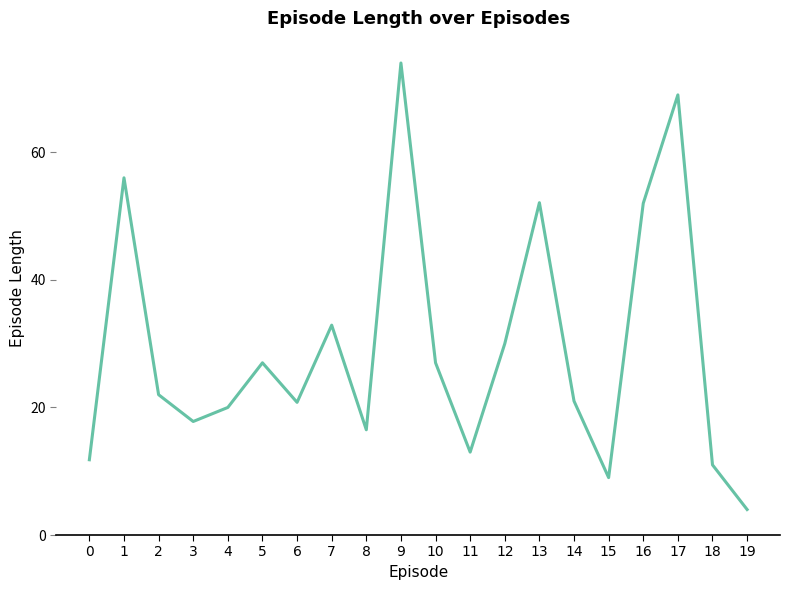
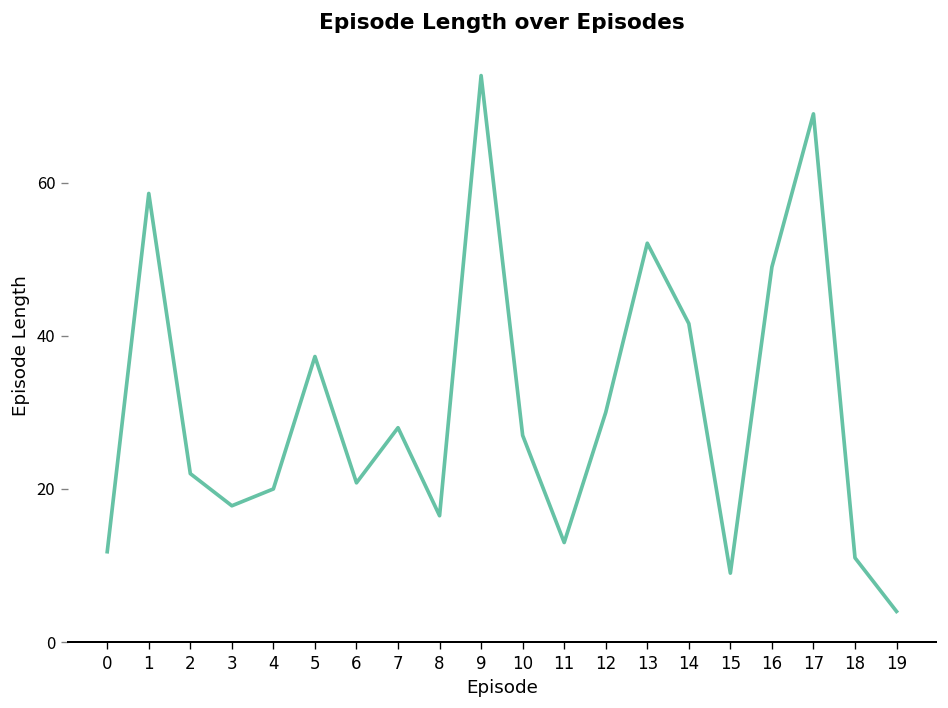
1: 56 -> 59
5: 27 -> 37
7: 33 -> 28
14: 21 -> 42
16: 52 -> 49
